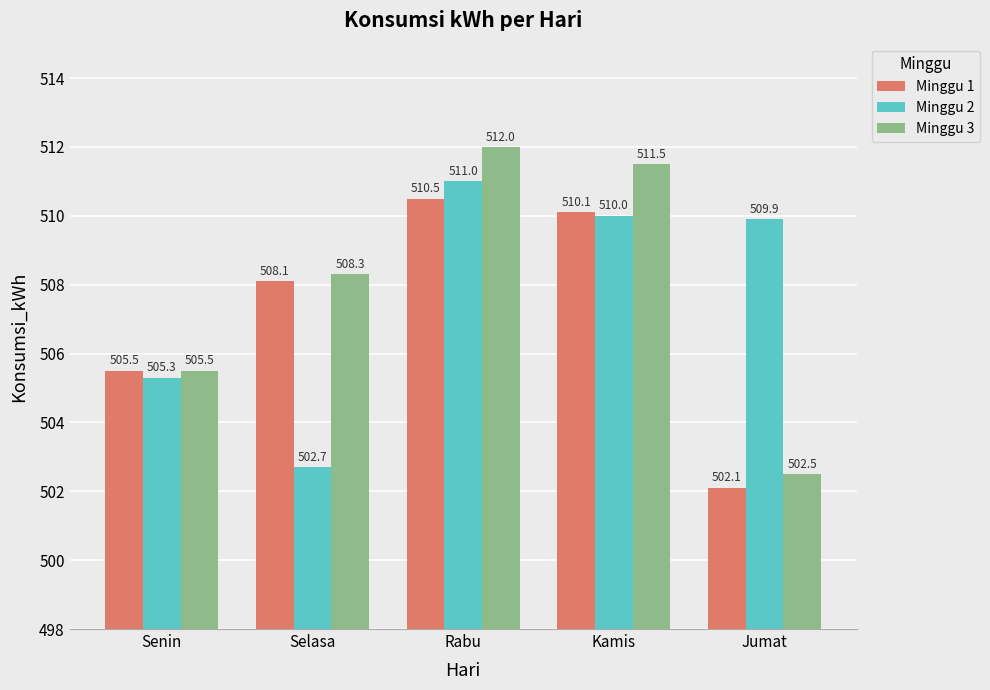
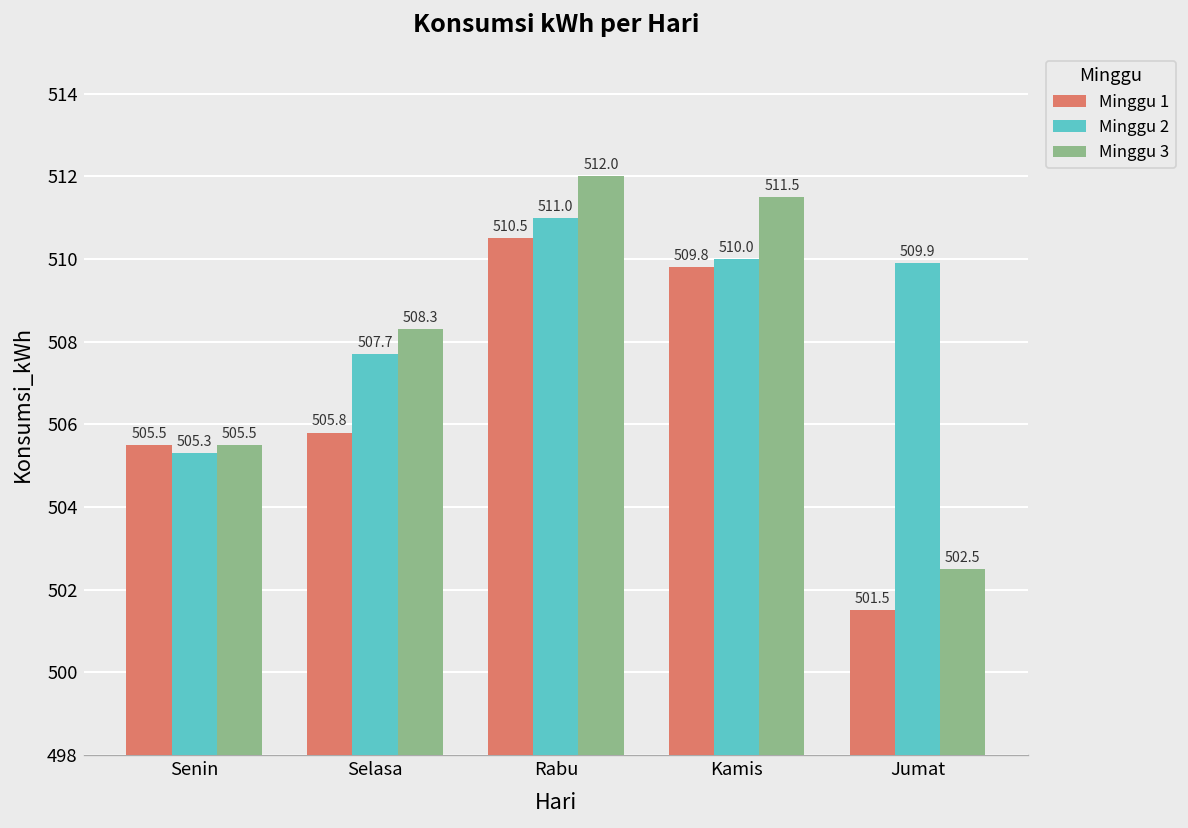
Minggu 1, Selasa: 508.1 -> 505.8
Minggu 2, Selasa: 502.7 -> 507.7
Minggu 1, Kamis: 510.1 -> 509.8
Minggu 1, Jumat: 502.1 -> 501.5
